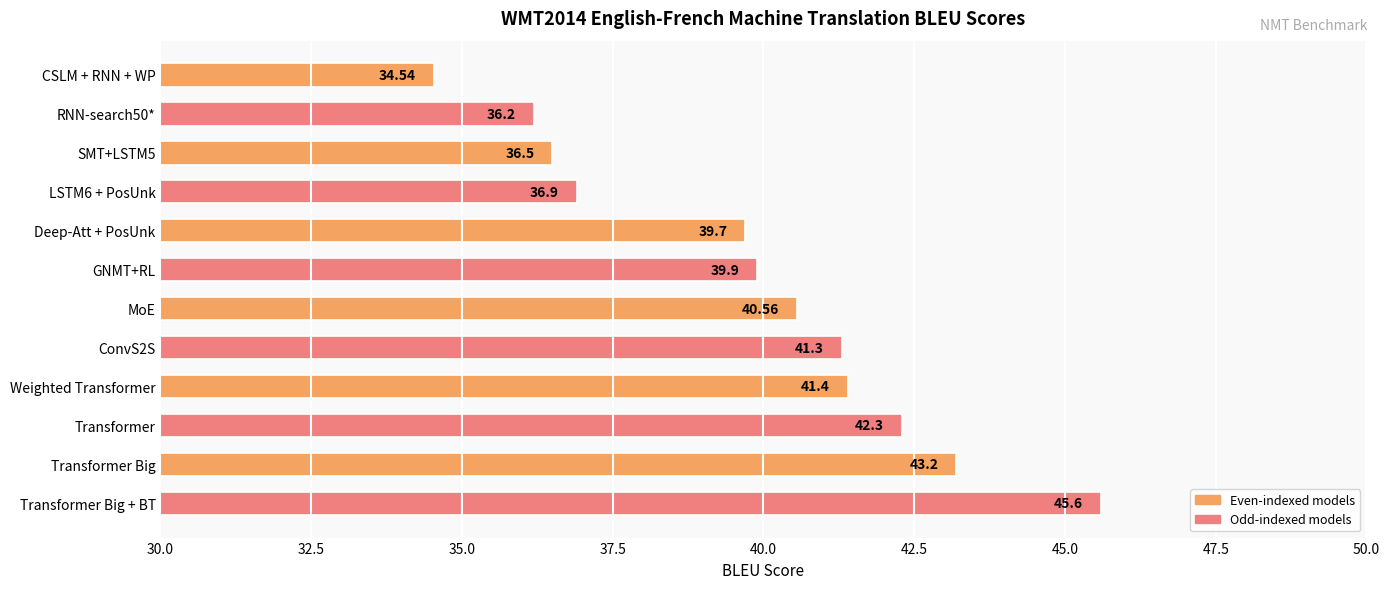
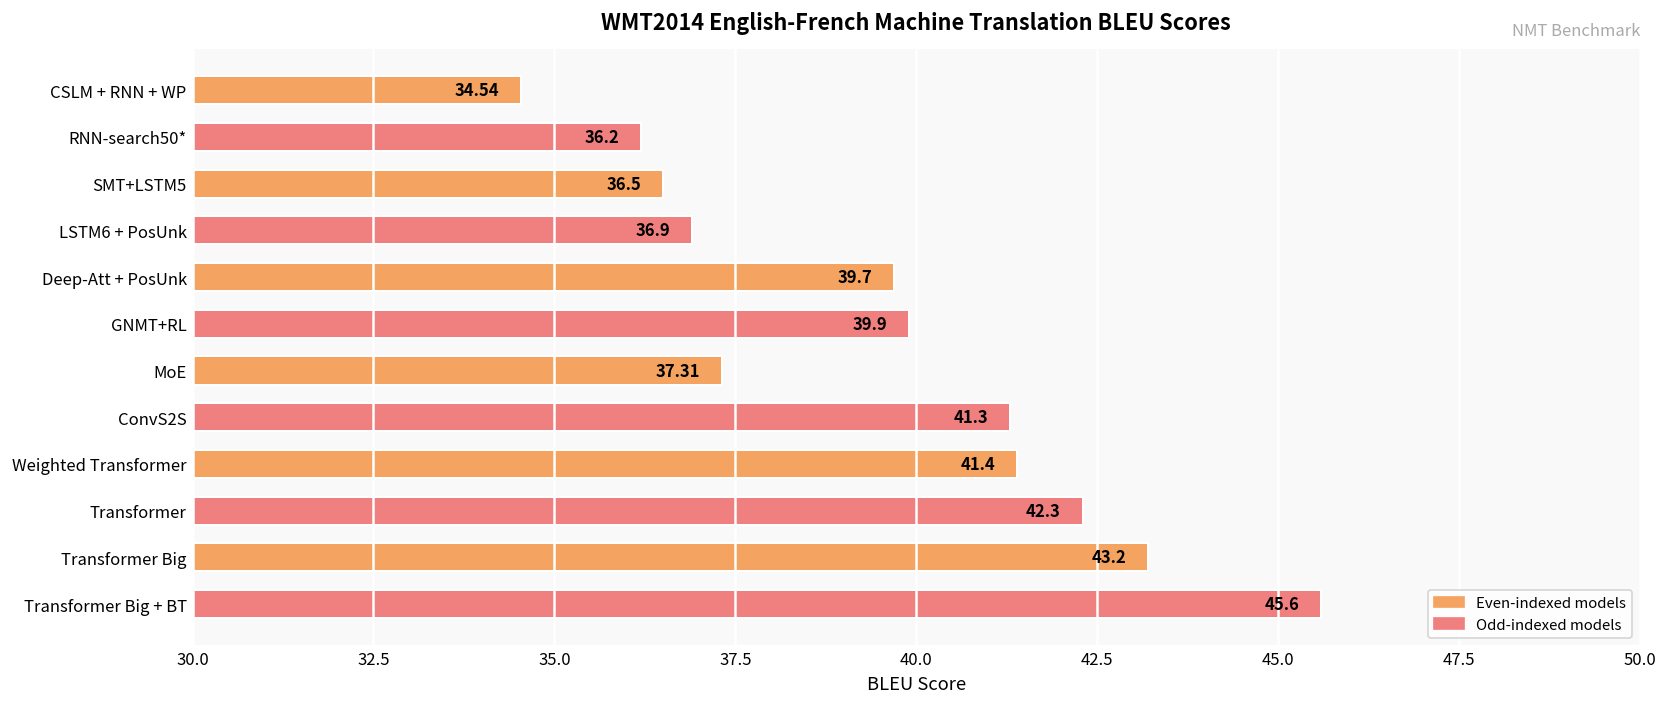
MoE: 40.56 -> 37.31
